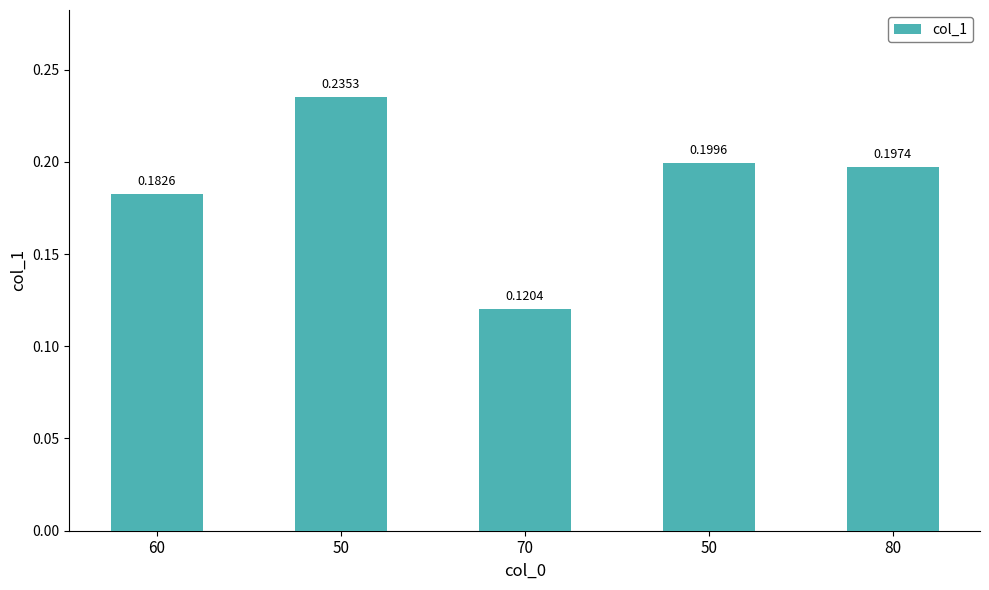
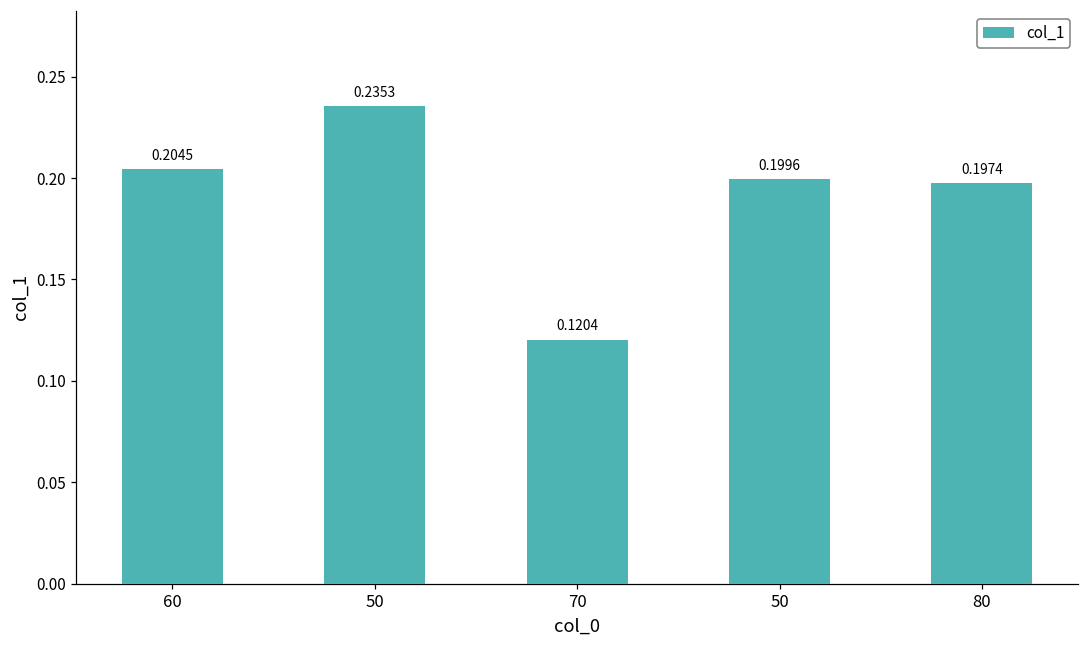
60: 0.1826 -> 0.2045
